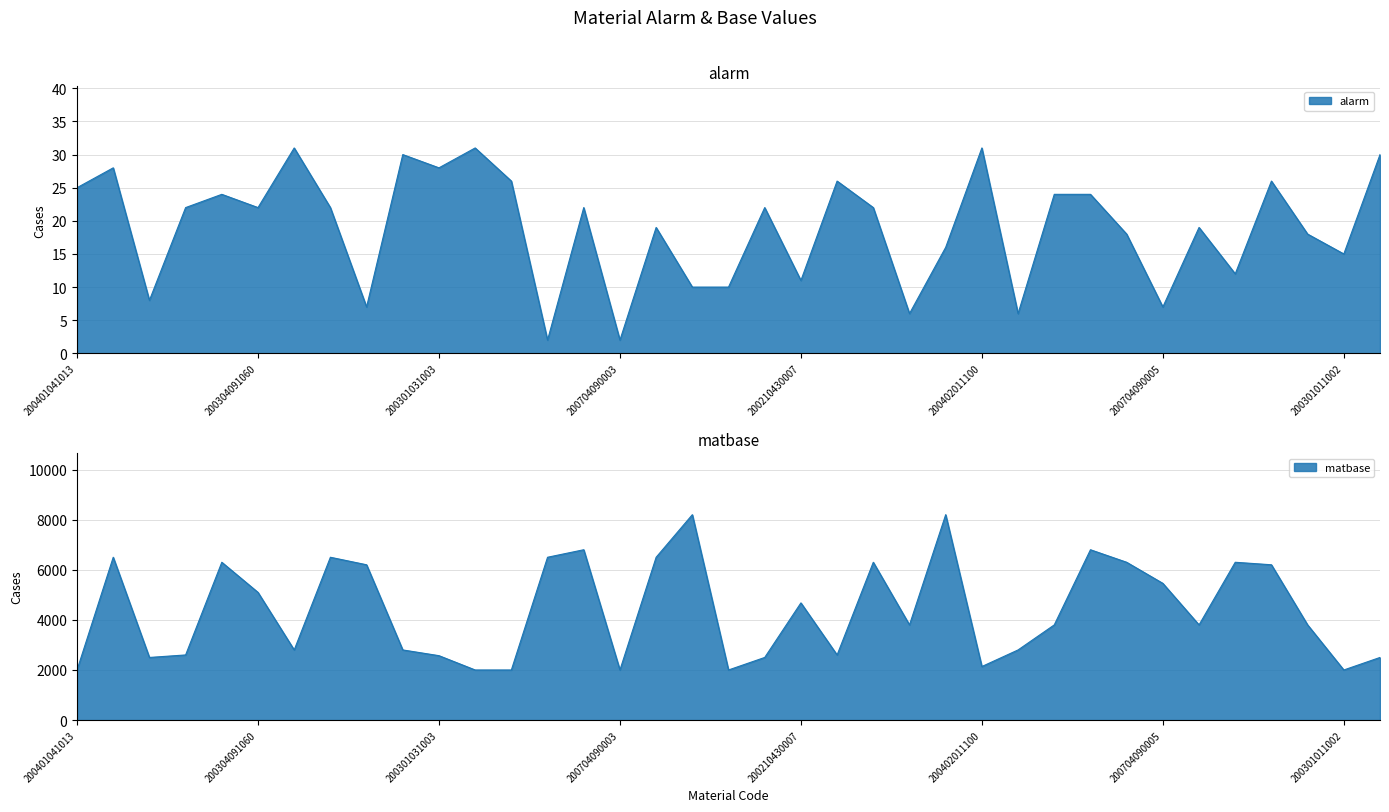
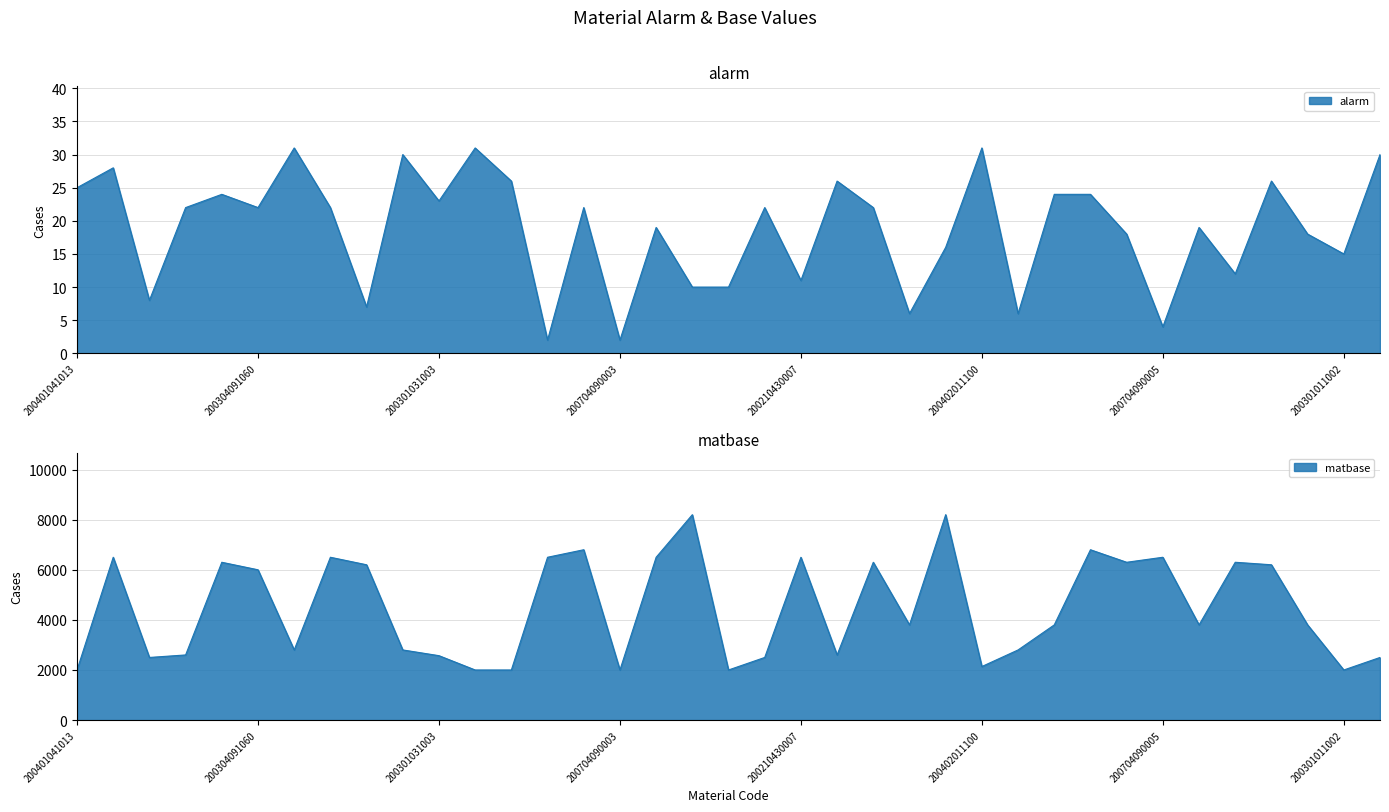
alarm, 200301031003: 28 -> 23
alarm, 200704090005: 7 -> 4
matbase, 200304091060: 5100 -> 6000
matbase, 200210430007: 4700 -> 6500
matbase, 200704090005: 5500 -> 6500
